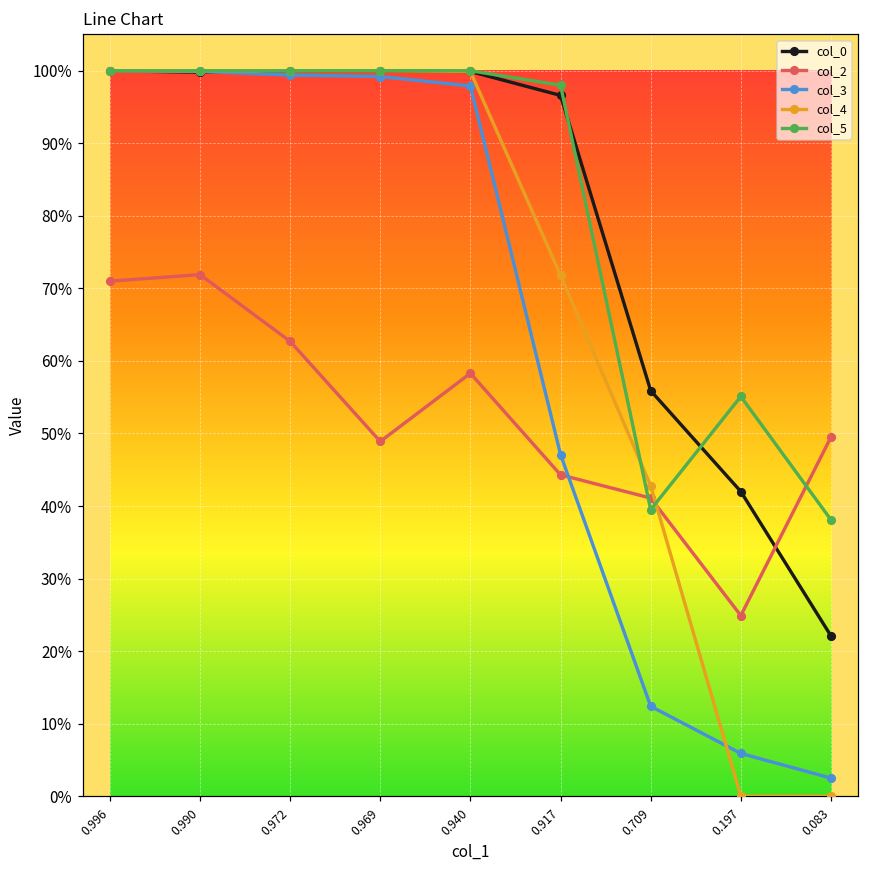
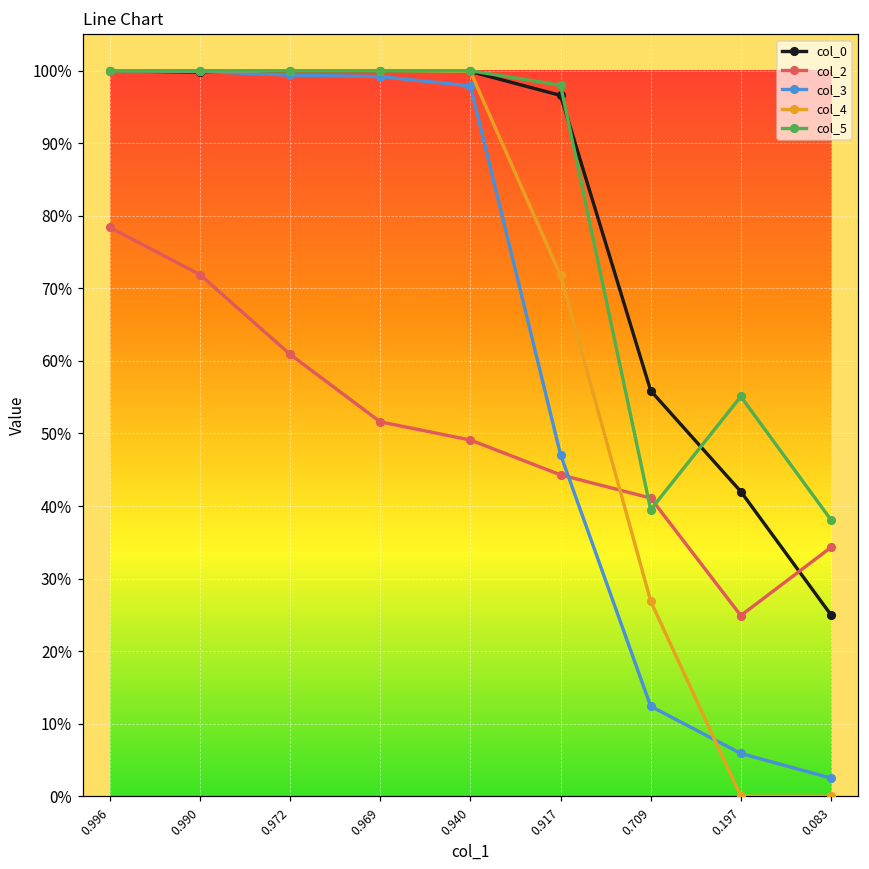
col_2, 0.996: 71% -> 78%
col_2, 0.972: 63% -> 61%
col_2, 0.969: 49% -> 52%
col_2, 0.940: 58% -> 49%
col_4, 0.709: 43% -> 27%
col_0, 0.083: 22% -> 25%
col_2, 0.083: 50% -> 34%
